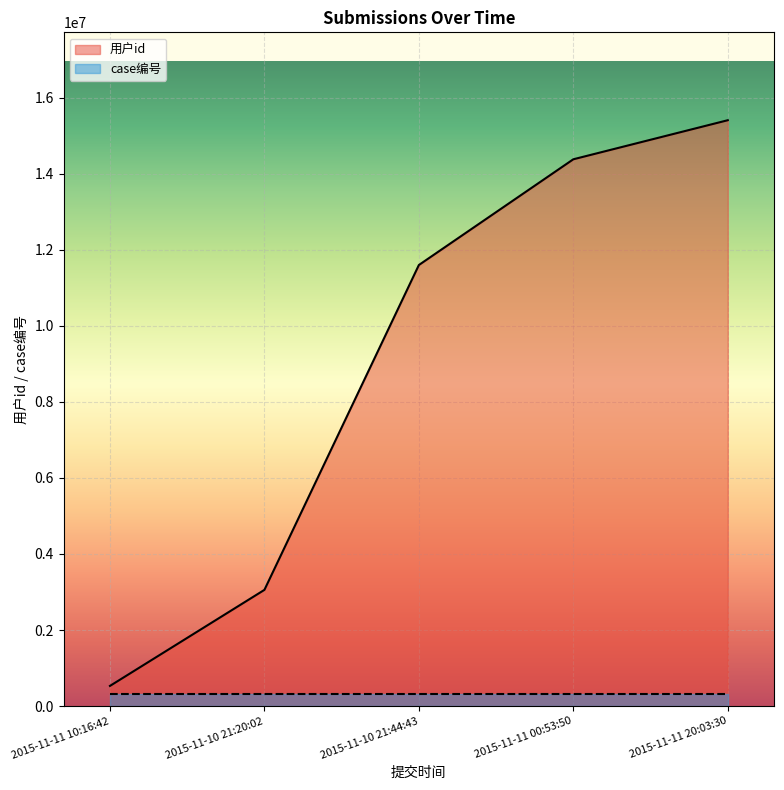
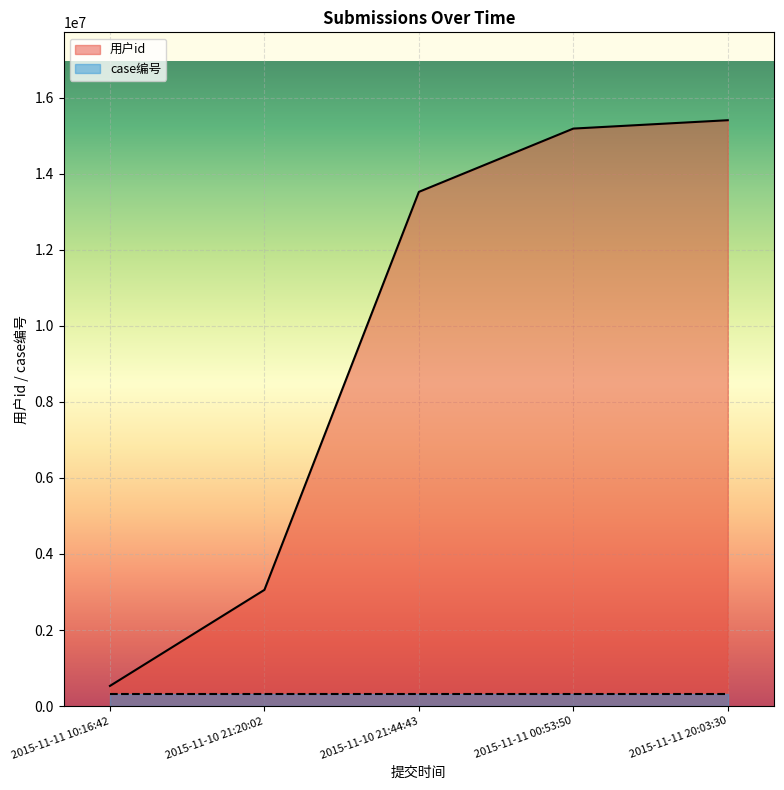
用户id, 2015-11-10 21:44:43: 11600000 -> 13500000
用户id, 2015-11-11 00:53:50: 14400000 -> 15200000
